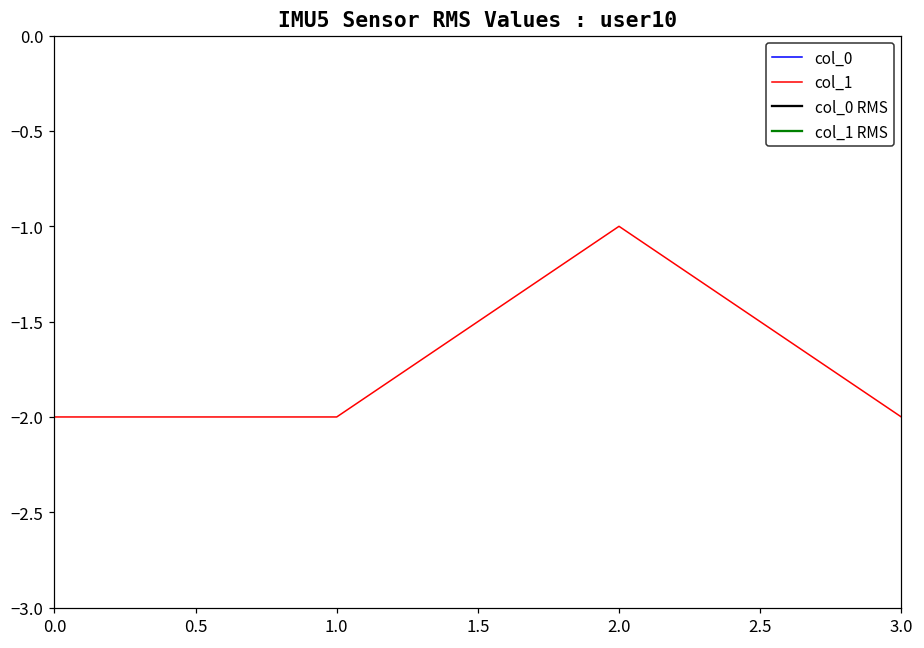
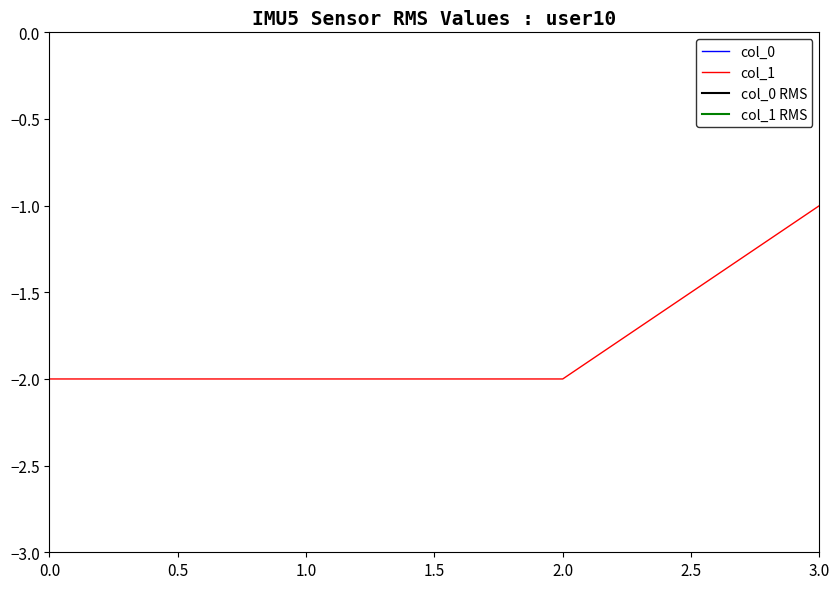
col_1, 2.0: -1 -> -2
col_1, 3.0: -2 -> -1
